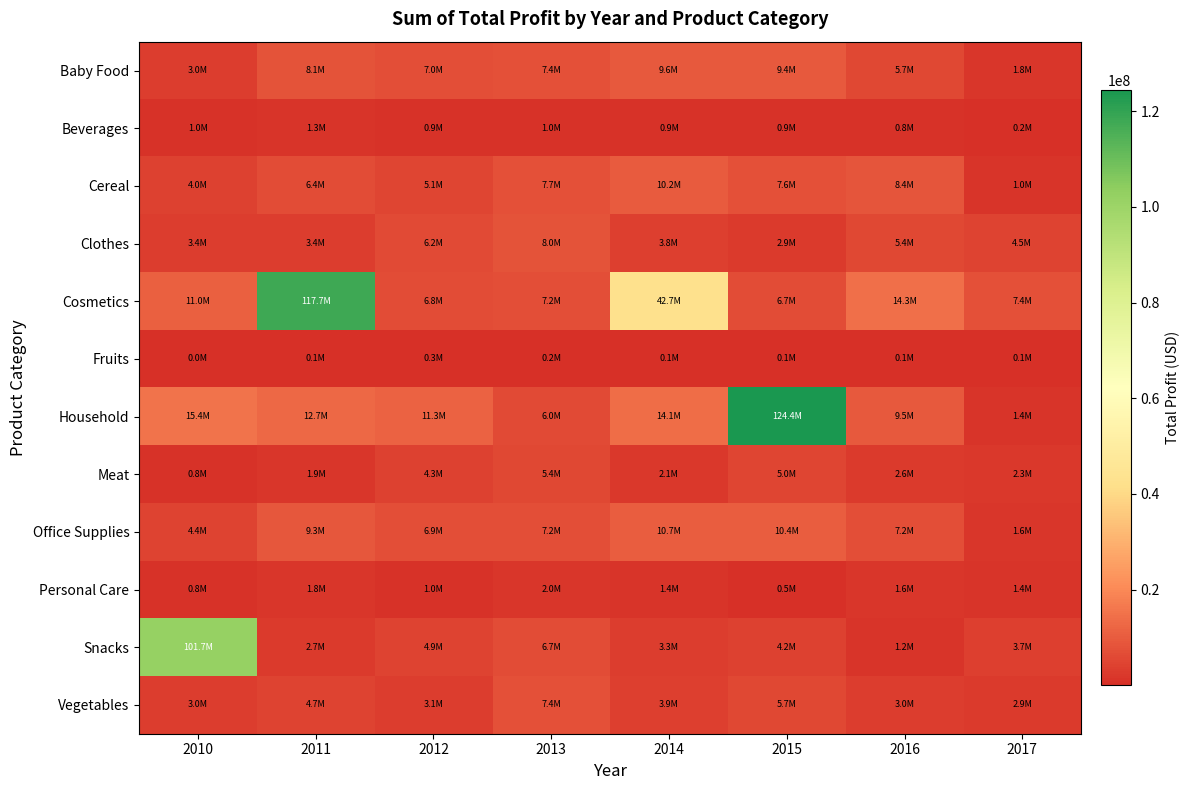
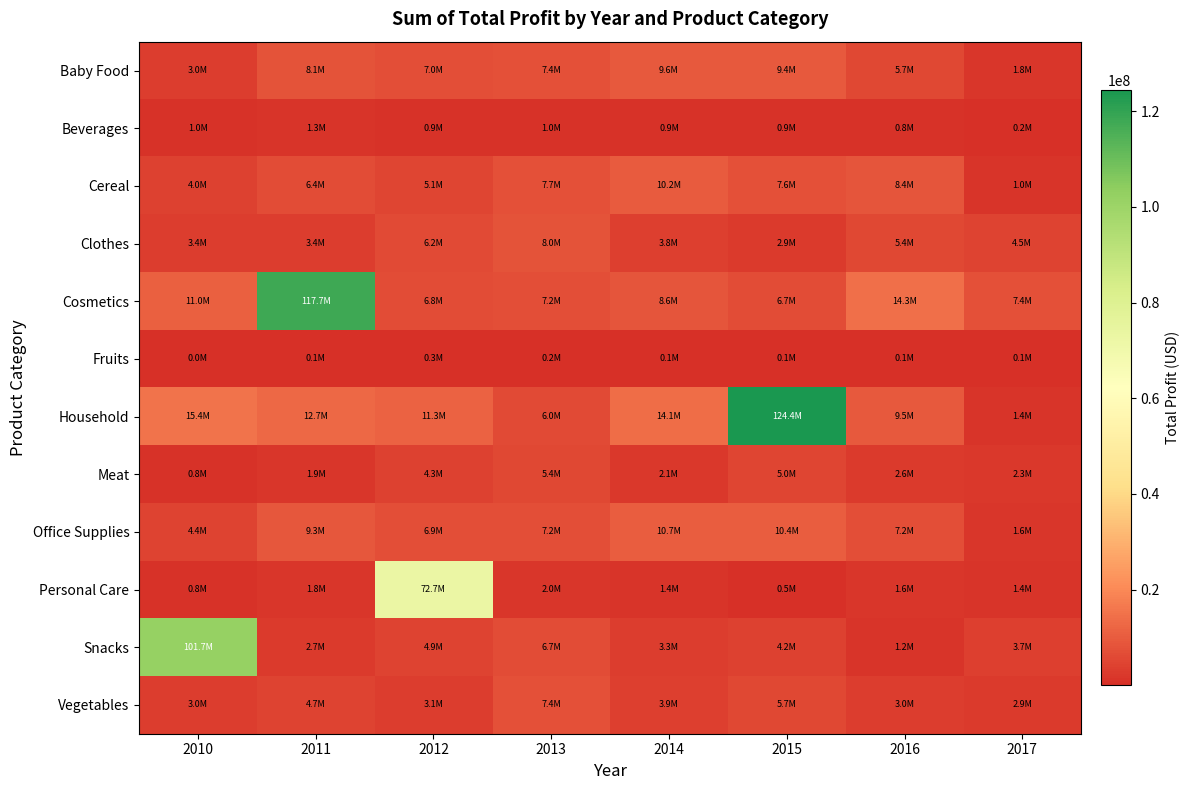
Cosmetics, 2014: 42.7M -> 8.6M
Personal Care, 2012: 1.0M -> 72.7M
